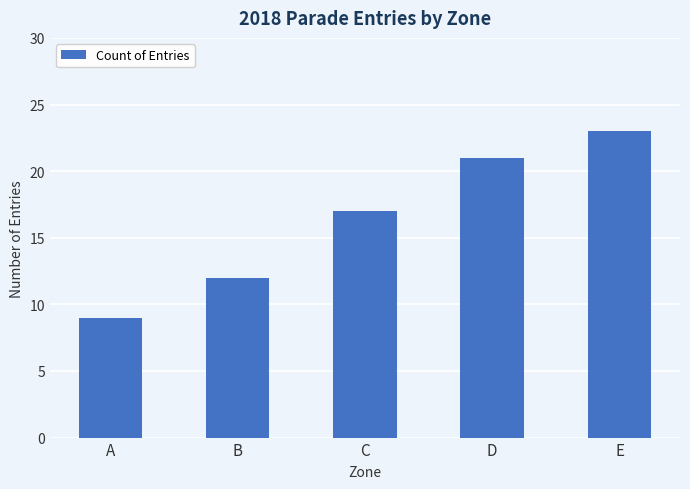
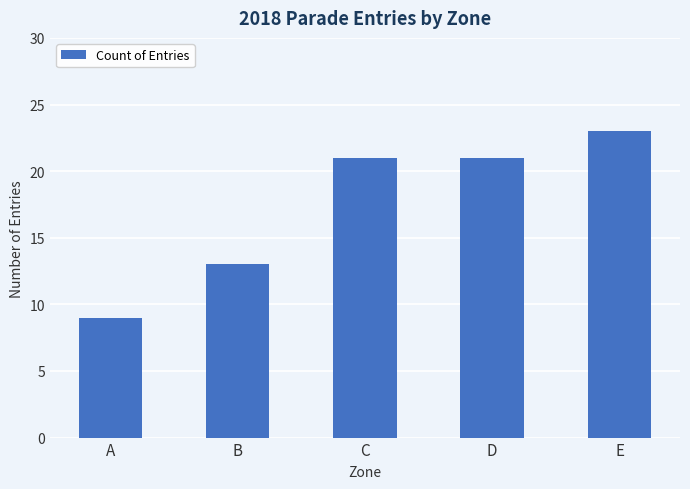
B: 12 -> 13
C: 17 -> 21
